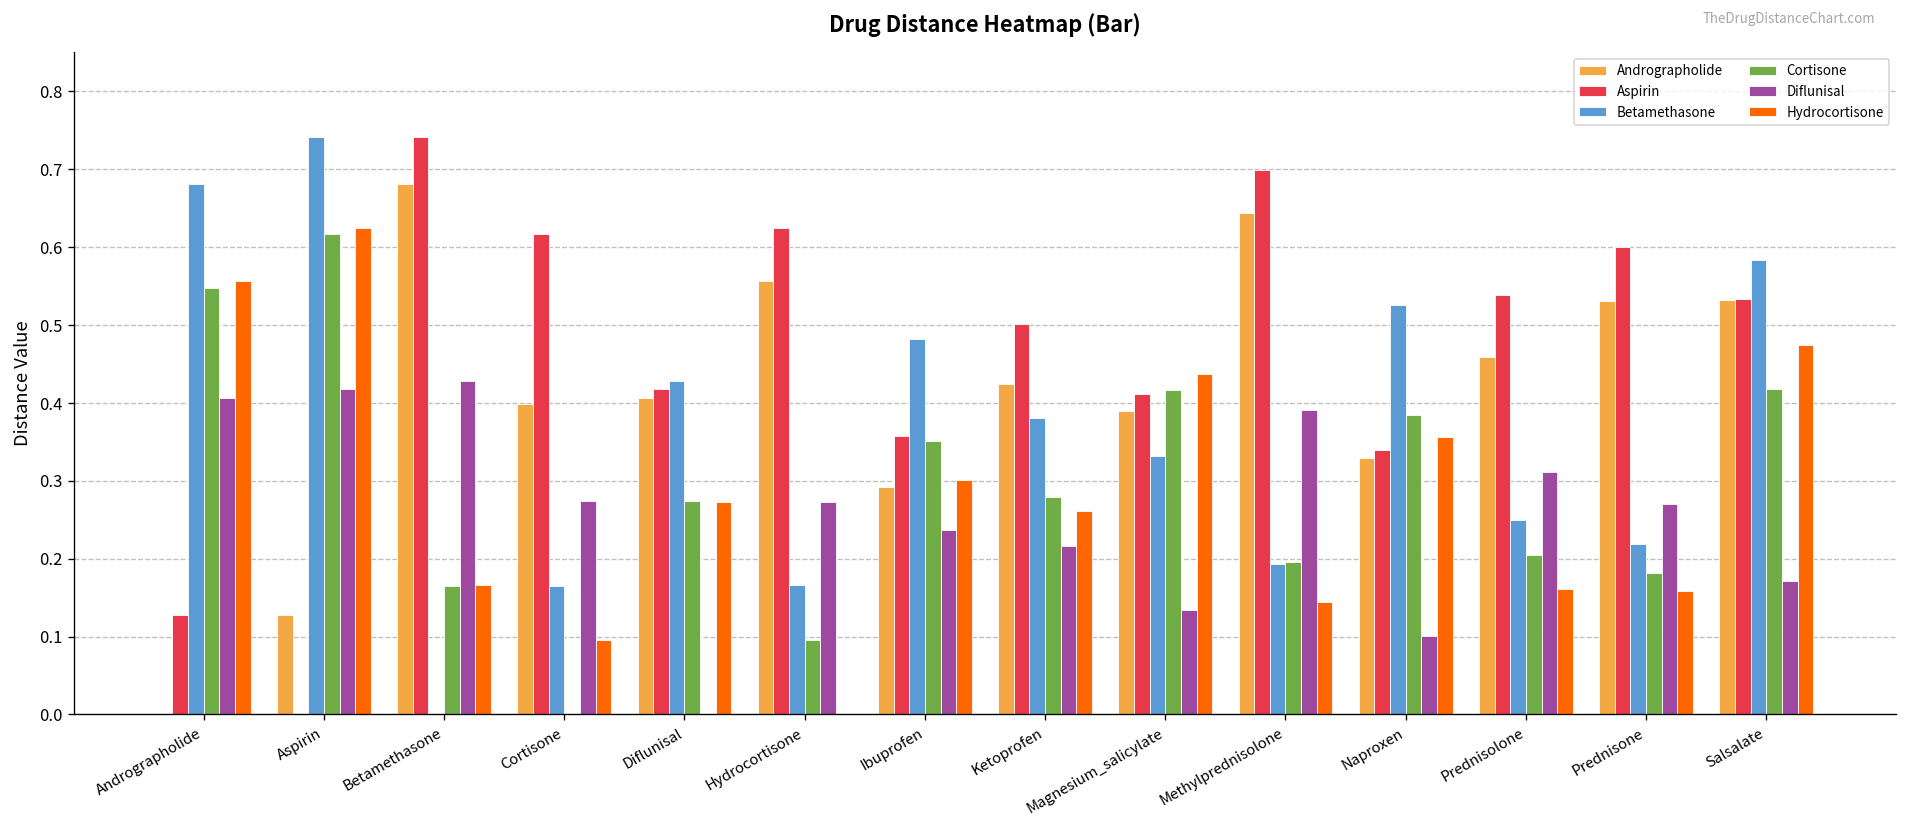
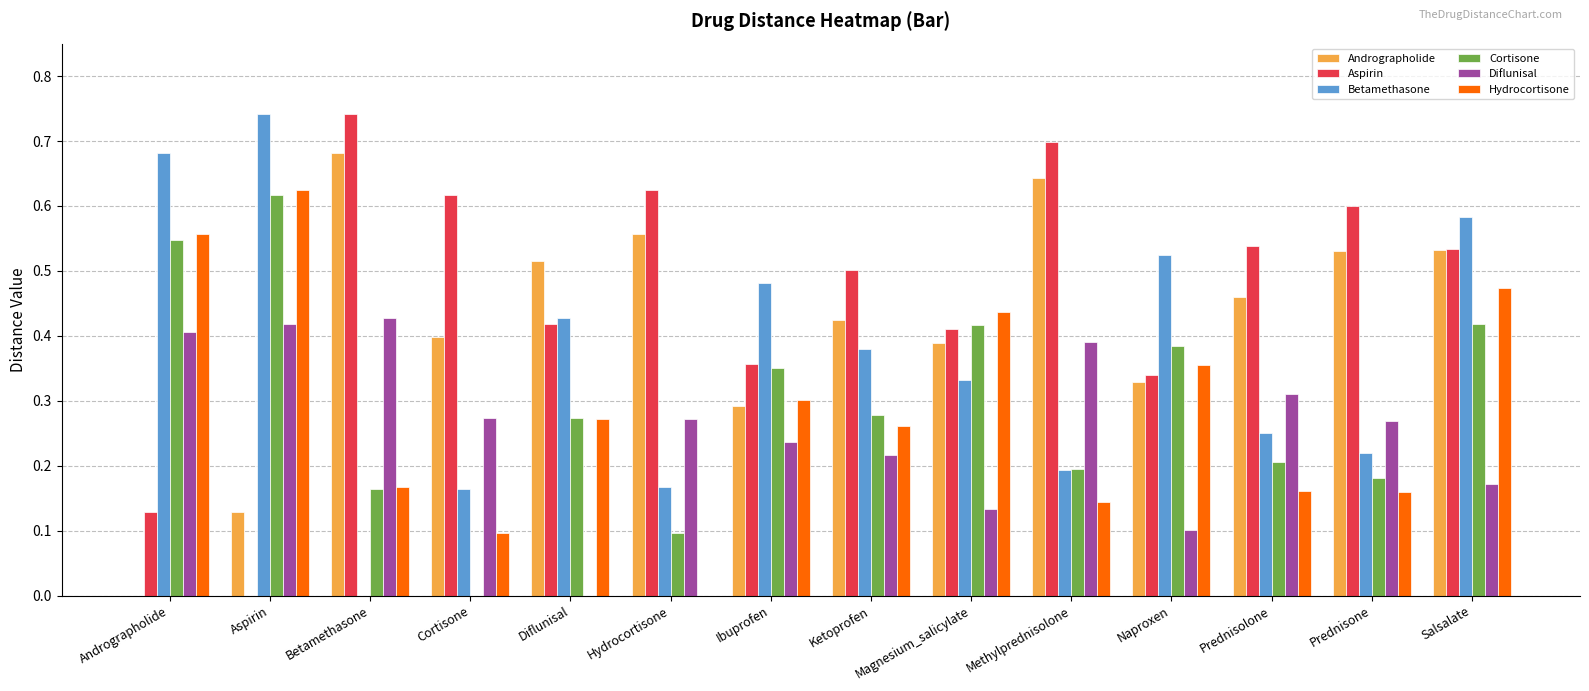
Andrographolide, Diflunisal: 0.41 -> 0.52
